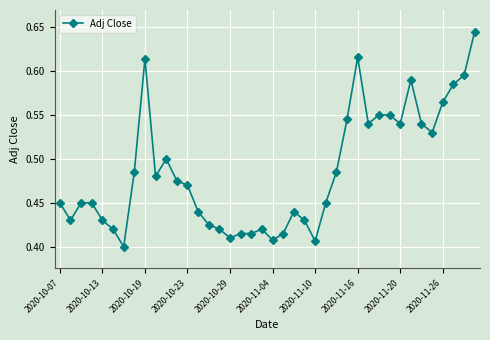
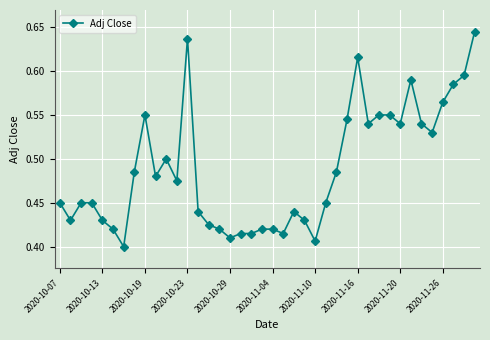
2020-10-19: 0.61 -> 0.55
2020-10-23: 0.47 -> 0.64
2020-11-04: 0.41 -> 0.42
